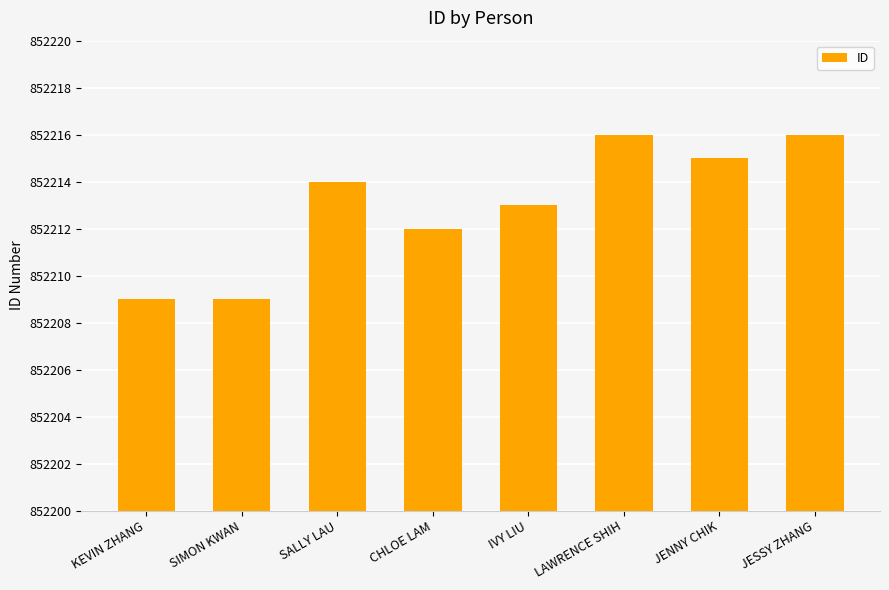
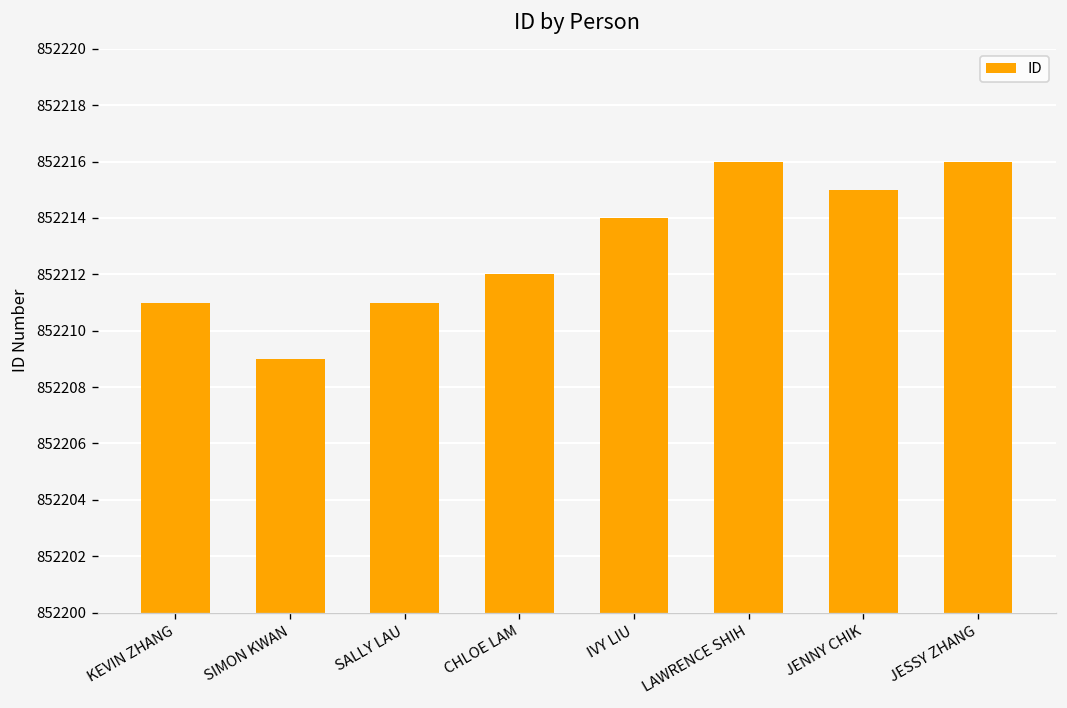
KEVIN ZHANG: 852209 -> 852211
SALLY LAU: 852214 -> 852211
IVY LIU: 852213 -> 852214
